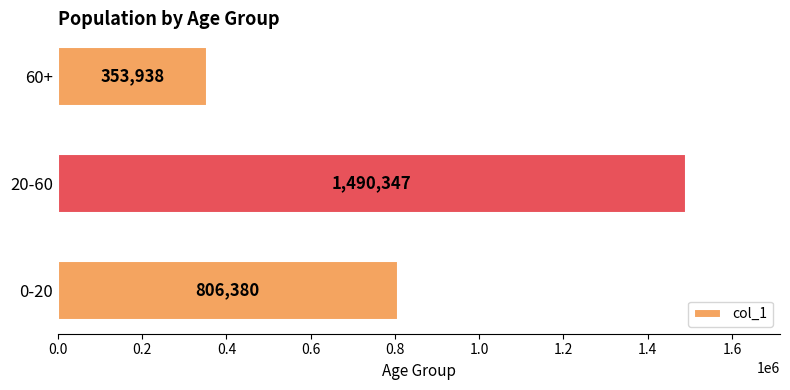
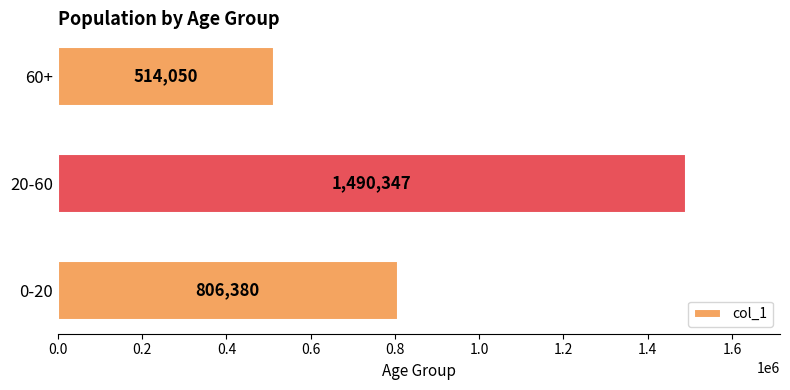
60+: 353,938 -> 514,050
